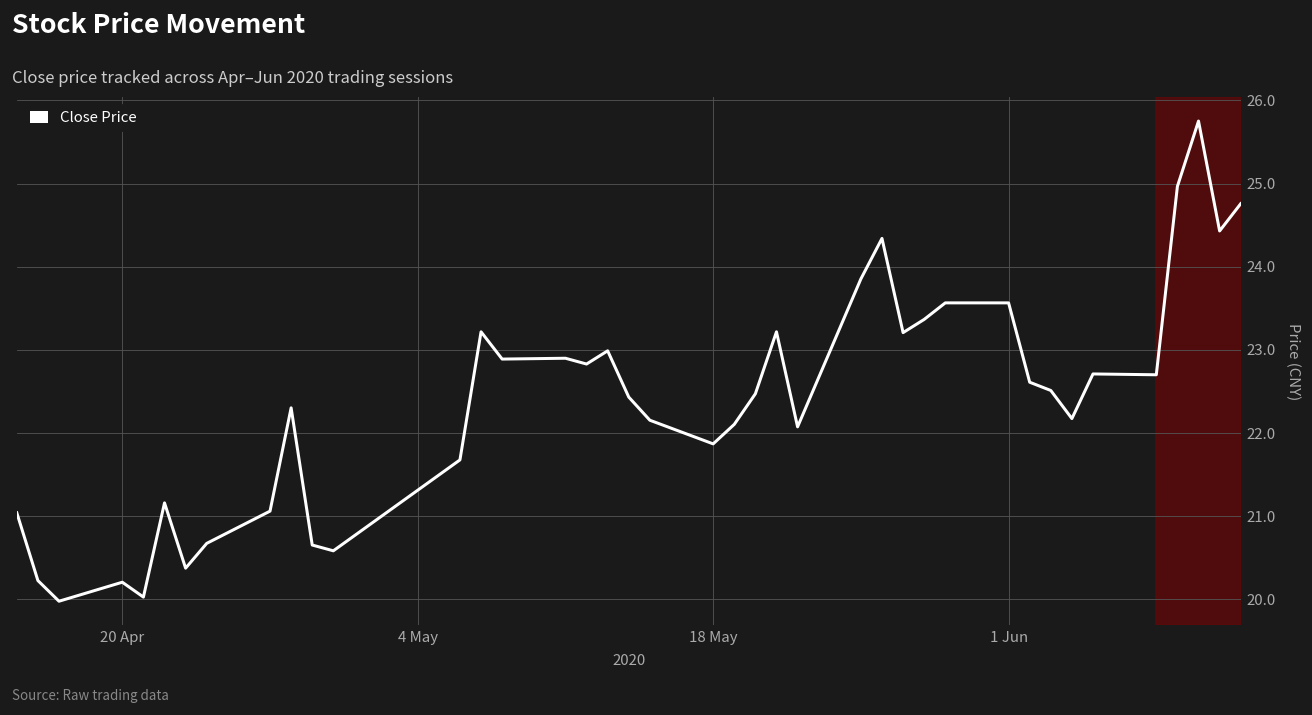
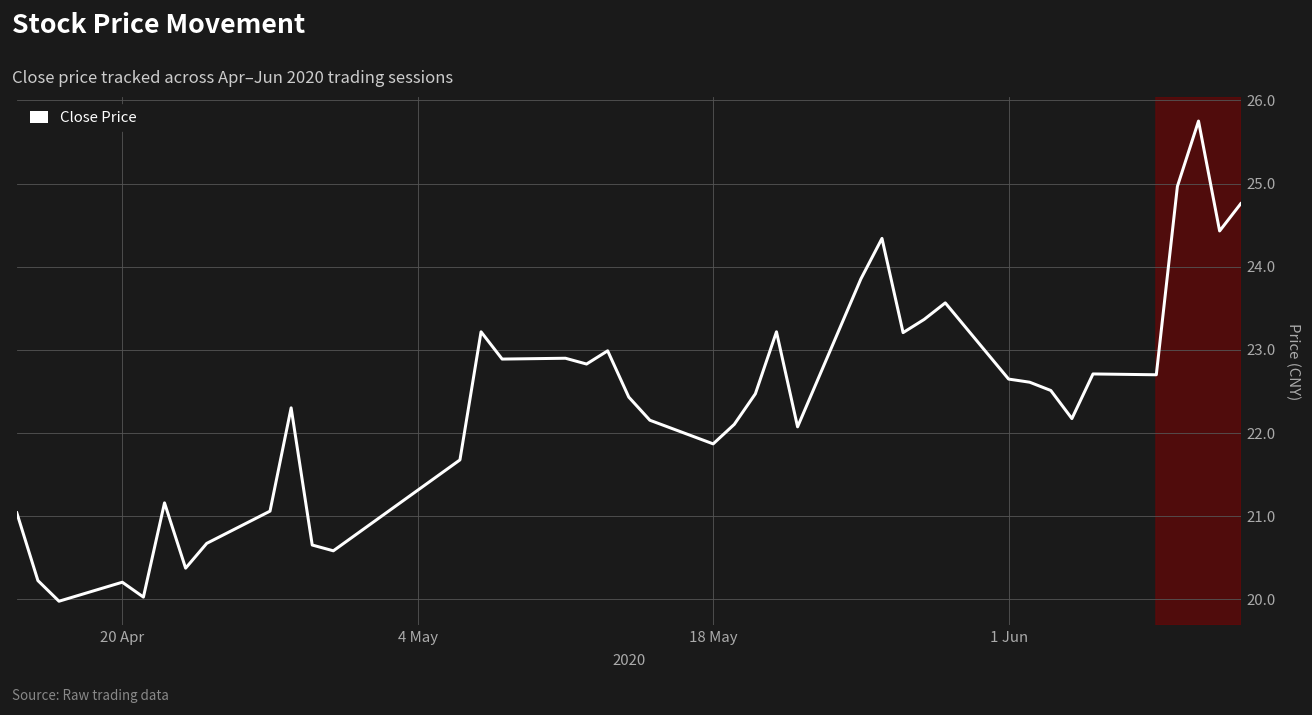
1 Jun: 23.6 -> 22.6
